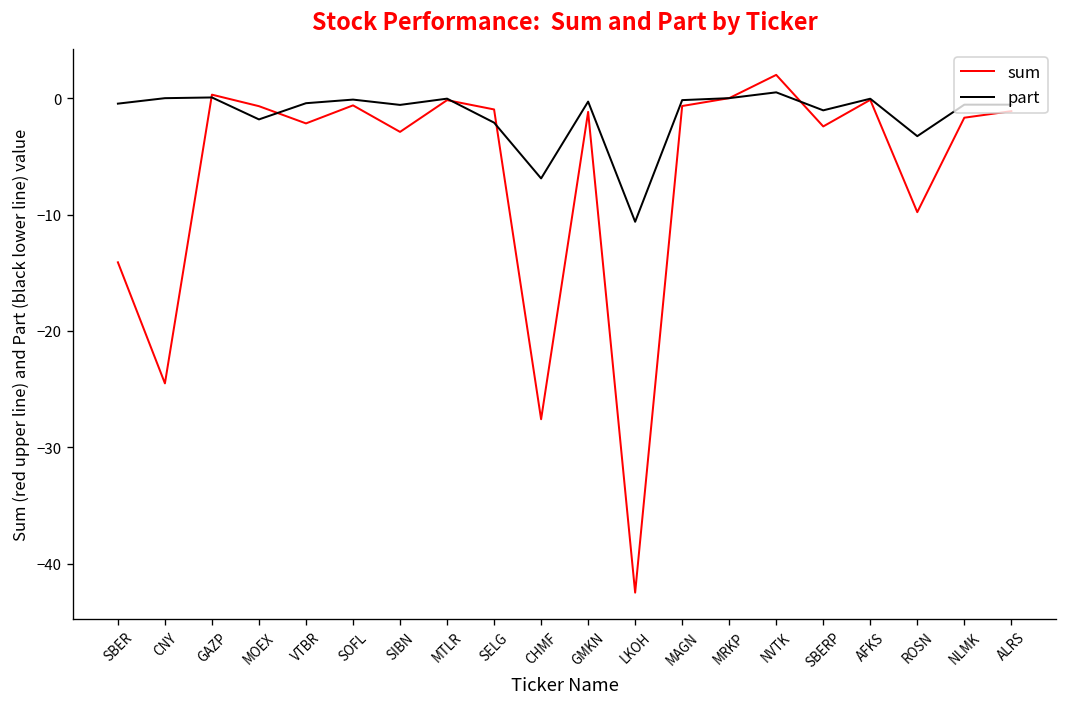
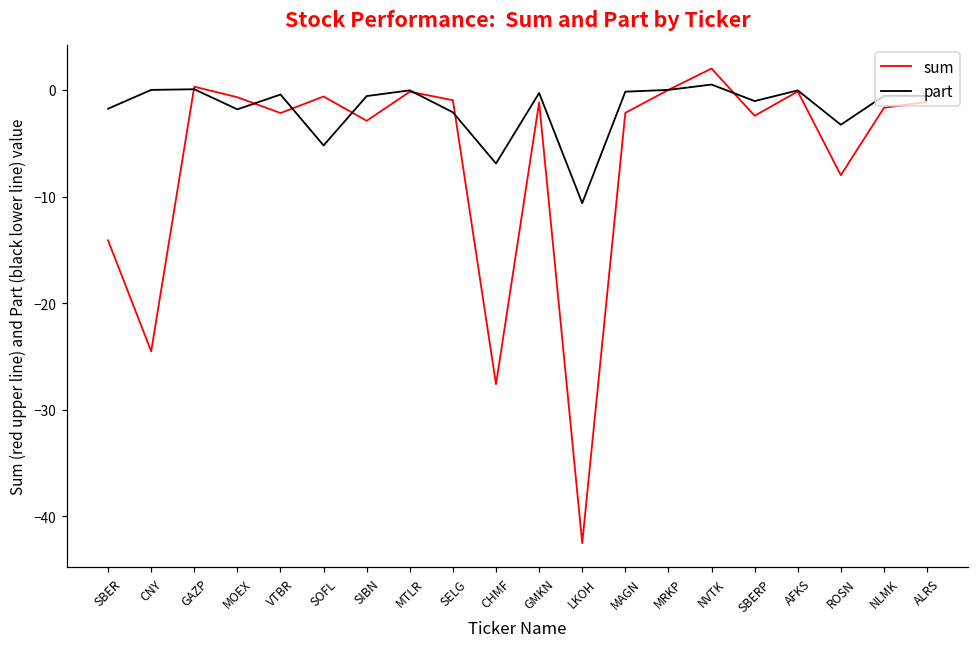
part, SBER: 0 -> -2
part, SOFL: 0 -> -5
sum, MAGN: -1 -> -2
sum, ROSN: -10 -> -8
